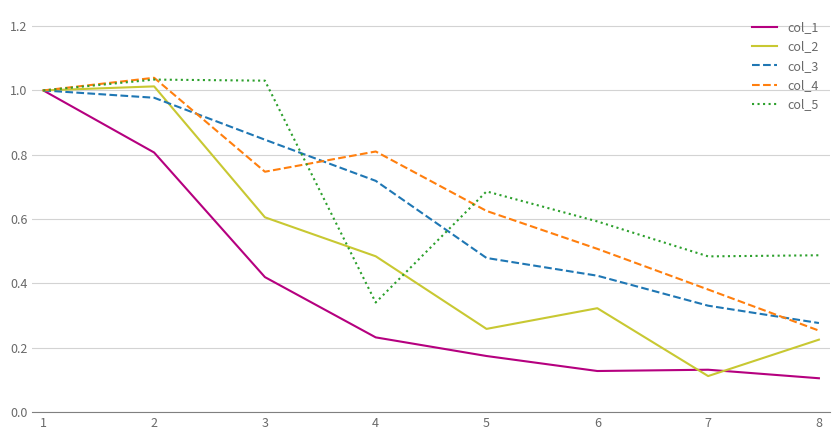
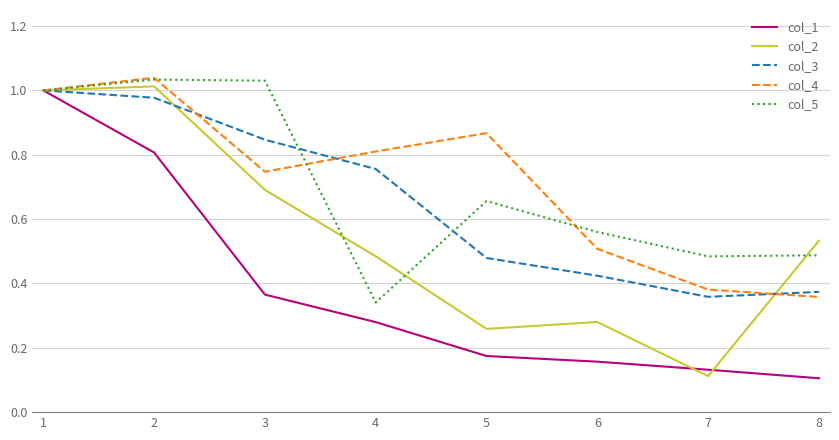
col_1, 3: 0.42 -> 0.37
col_2, 3: 0.61 -> 0.69
col_1, 4: 0.23 -> 0.28
col_3, 4: 0.72 -> 0.76
col_4, 5: 0.63 -> 0.87
col_5, 5: 0.69 -> 0.66
col_1, 6: 0.13 -> 0.16
col_2, 6: 0.32 -> 0.28
col_5, 6: 0.59 -> 0.56
col_3, 7: 0.33 -> 0.36
col_2, 8: 0.23 -> 0.53
col_3, 8: 0.28 -> 0.37
col_4, 8: 0.25 -> 0.36
